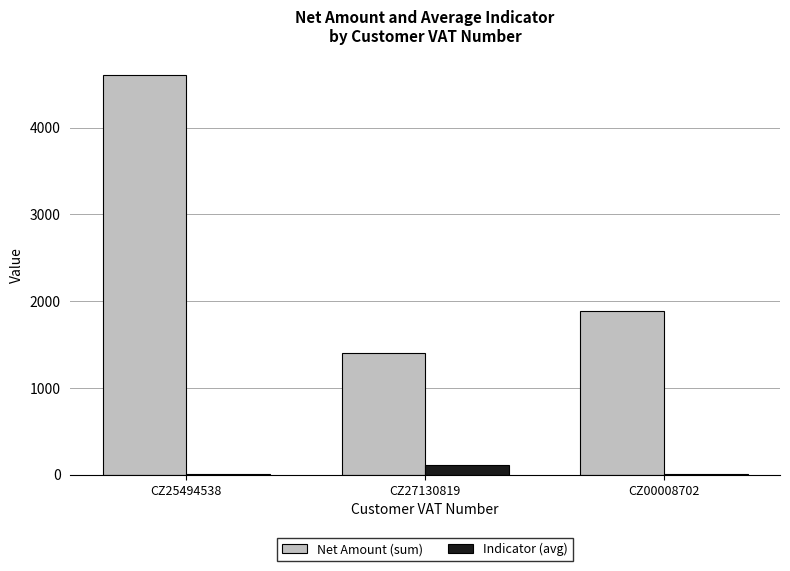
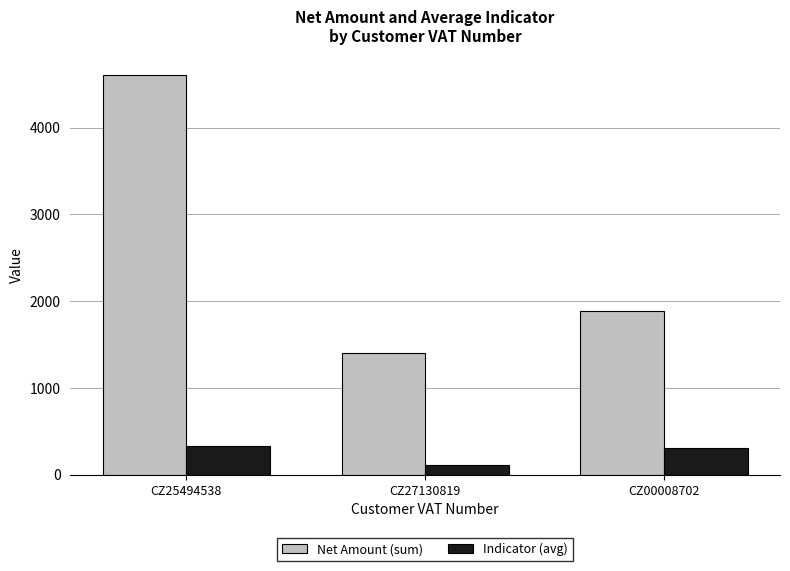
Indicator (avg), CZ25494538: 0 -> 300
Indicator (avg), CZ00008702: 0 -> 300
